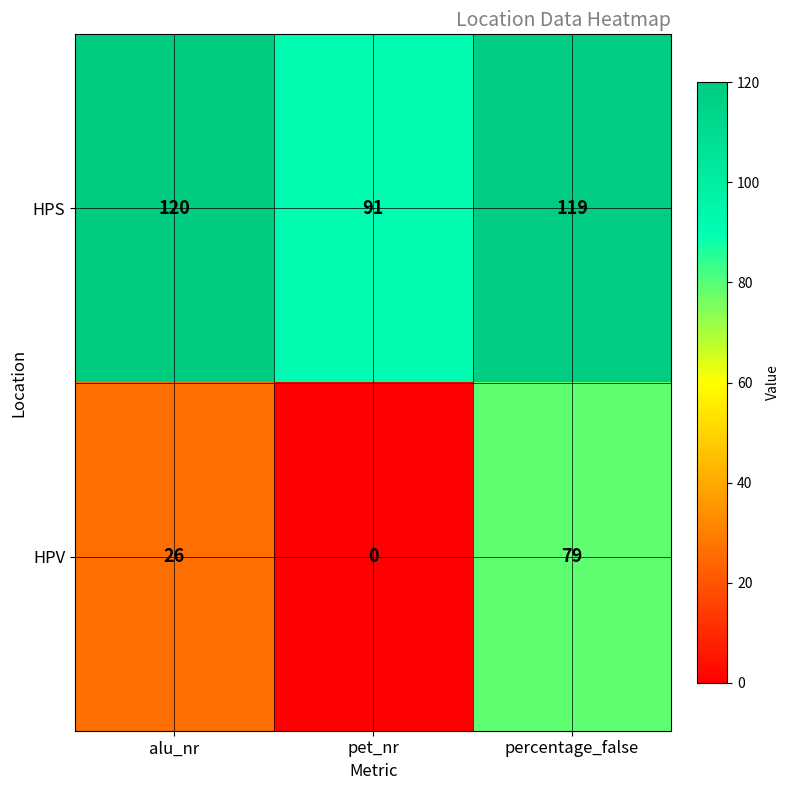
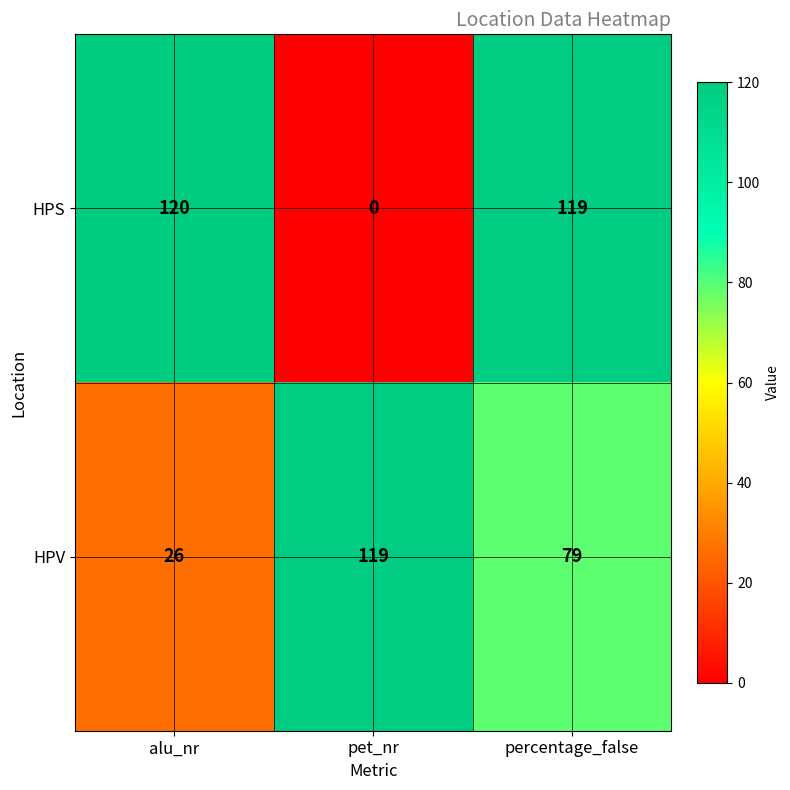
HPS, pet_nr: 91 -> 0
HPV, pet_nr: 0 -> 119
